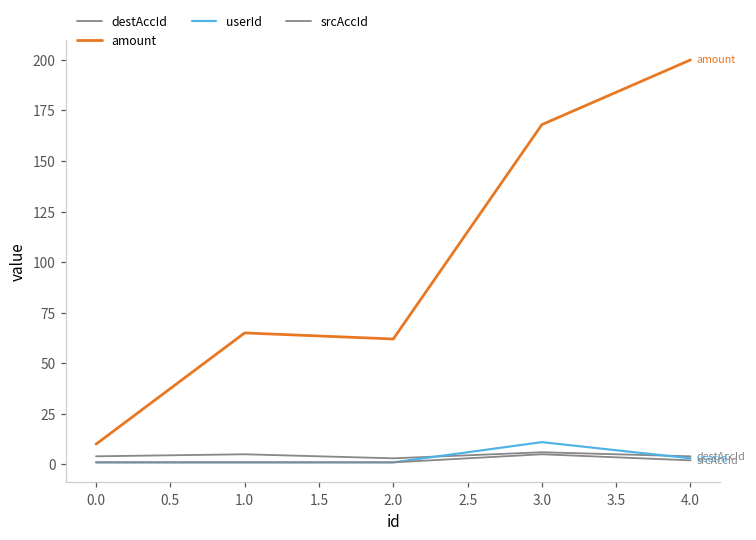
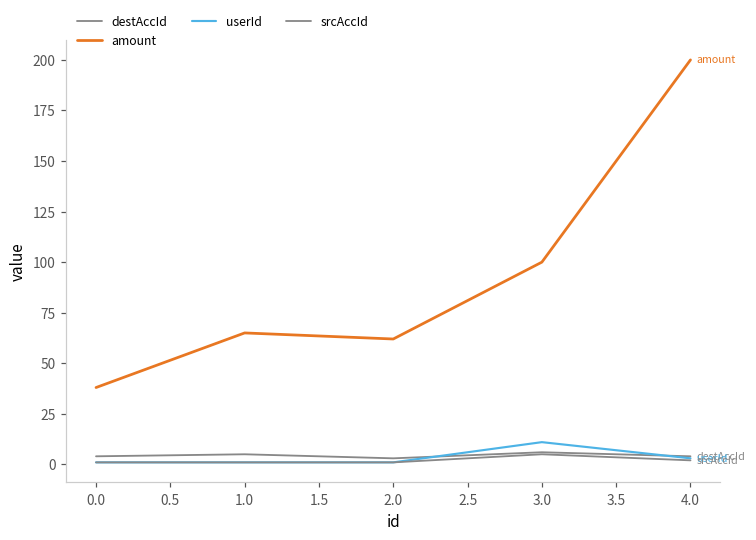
amount, 0.0: 10 -> 38
amount, 3.0: 168 -> 100
